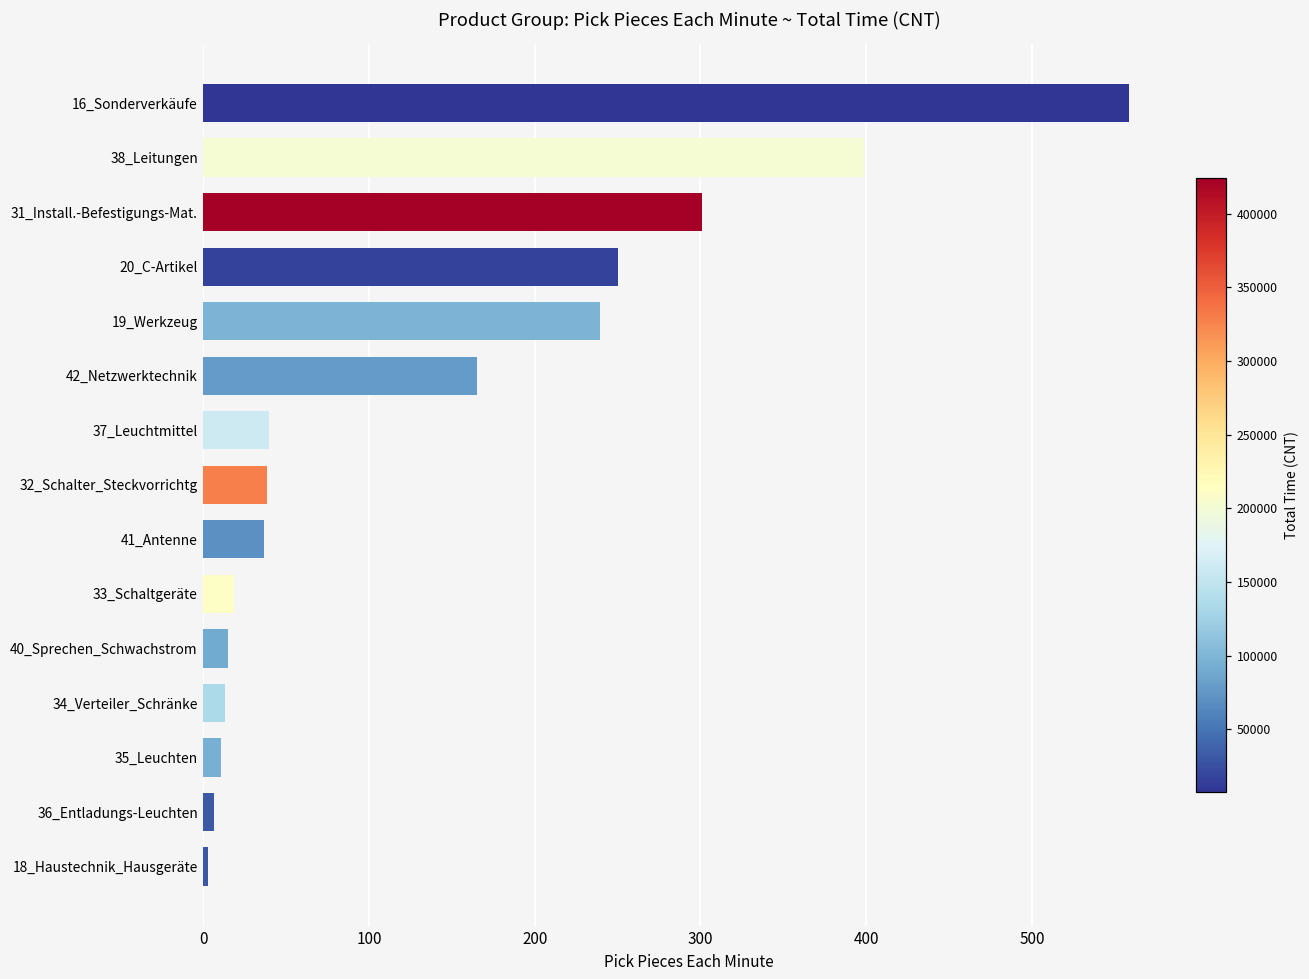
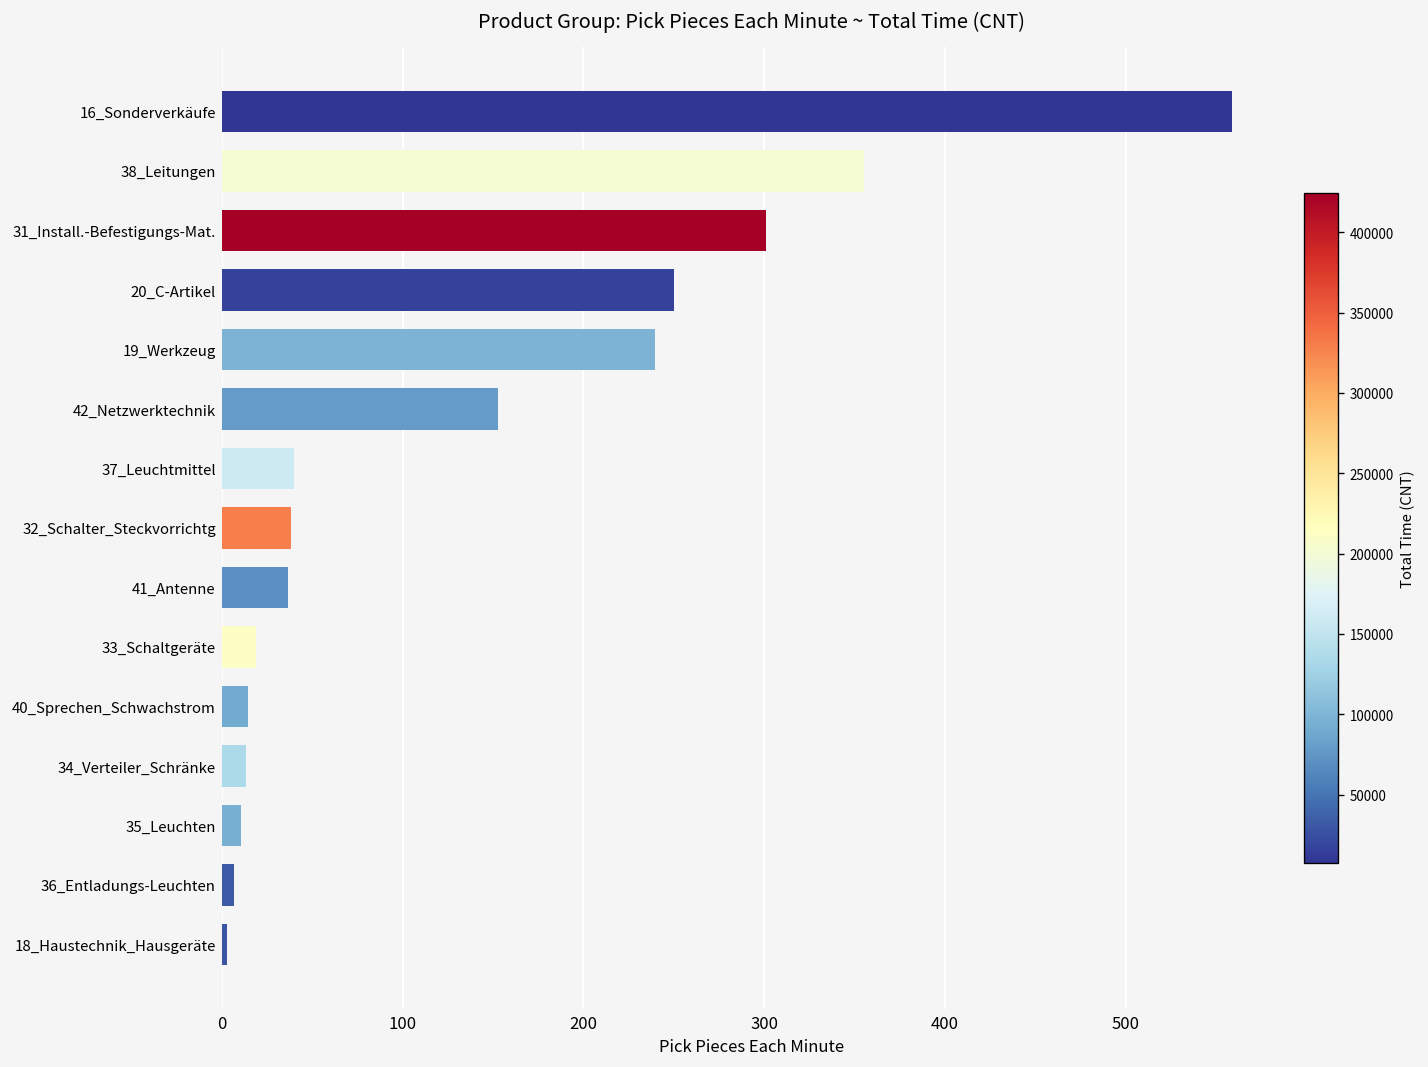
38_Leitungen: 399 -> 355
42_Netzwerktechnik: 165 -> 153
